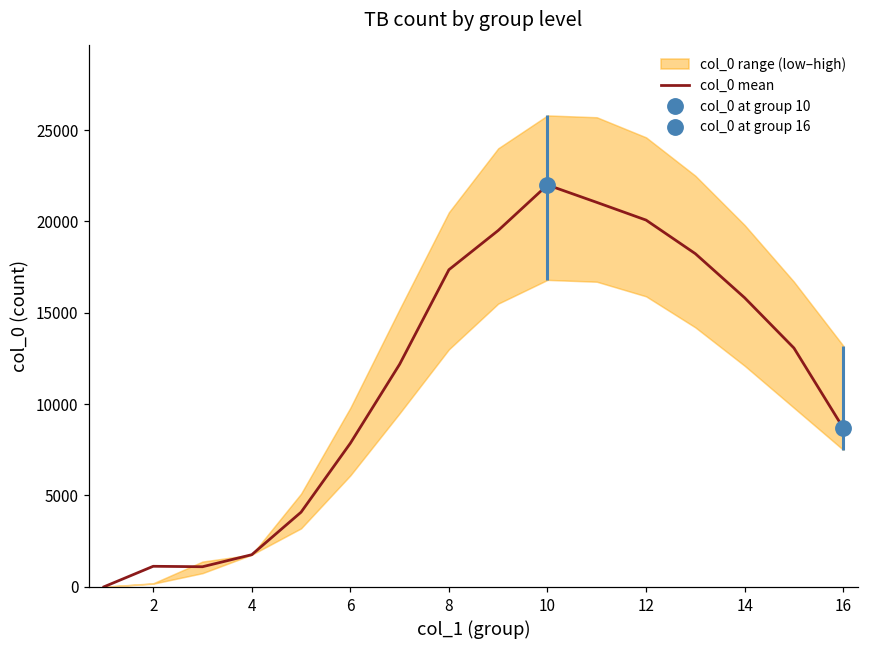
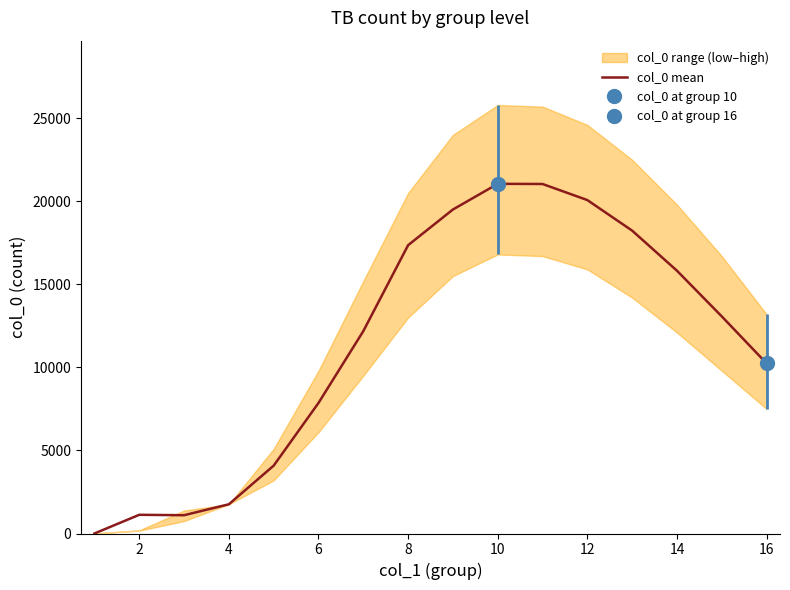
col_0 mean, 10: 22000 -> 21100
col_0 mean, 16: 8700 -> 10200
